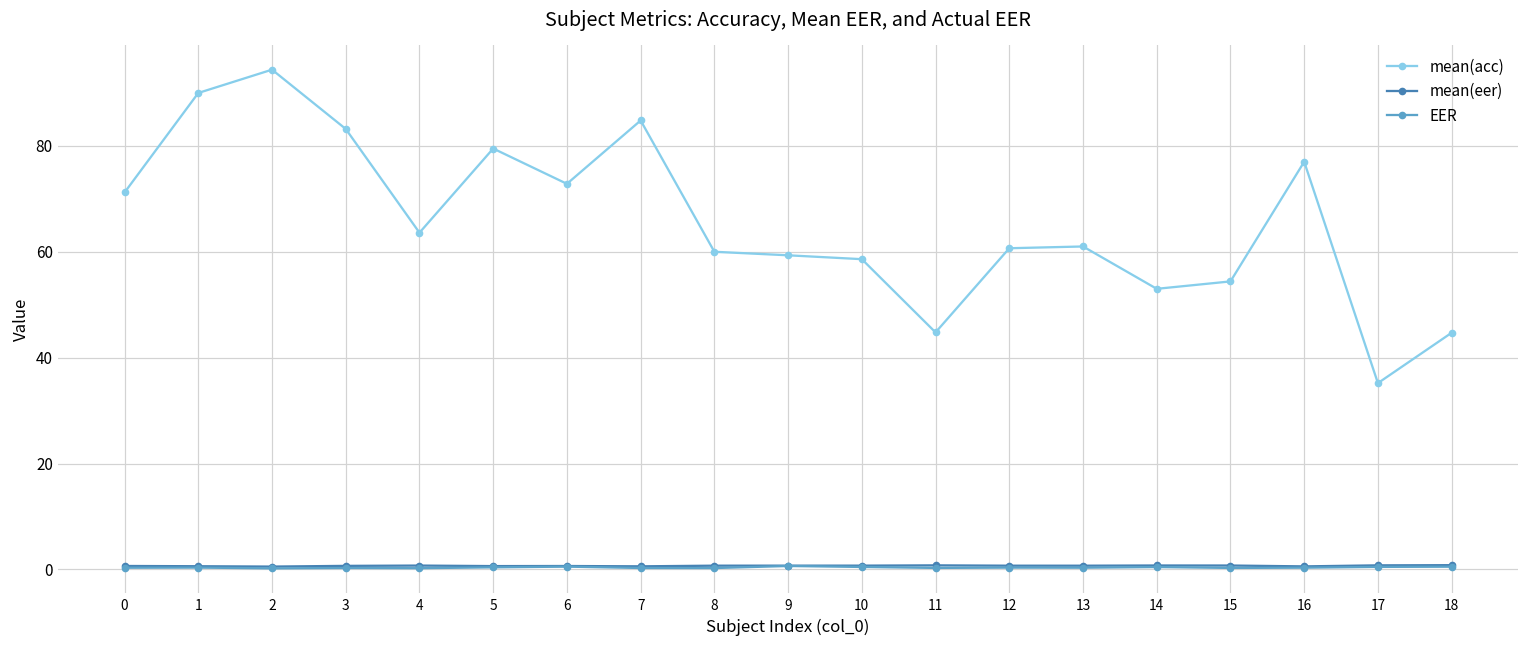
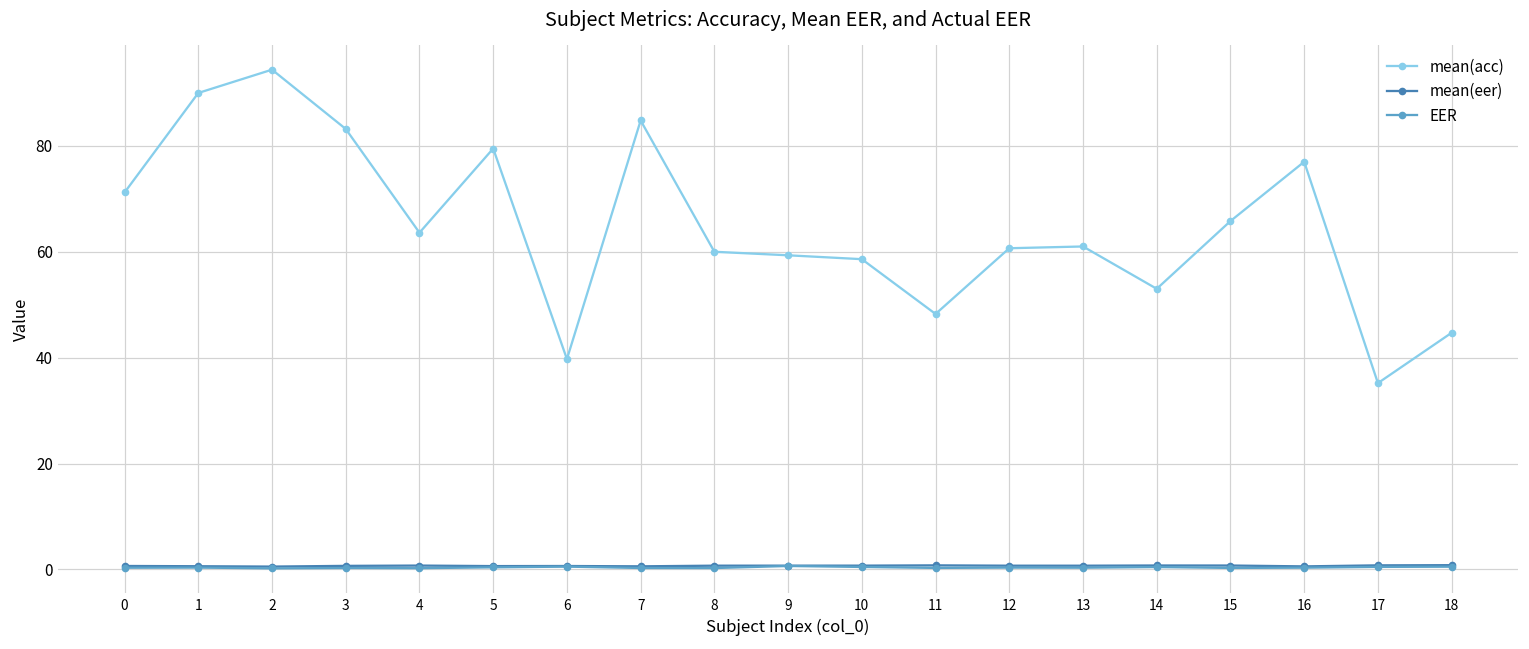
mean(acc), 6: 73 -> 40
mean(acc), 11: 45 -> 48
mean(acc), 15: 54 -> 66
